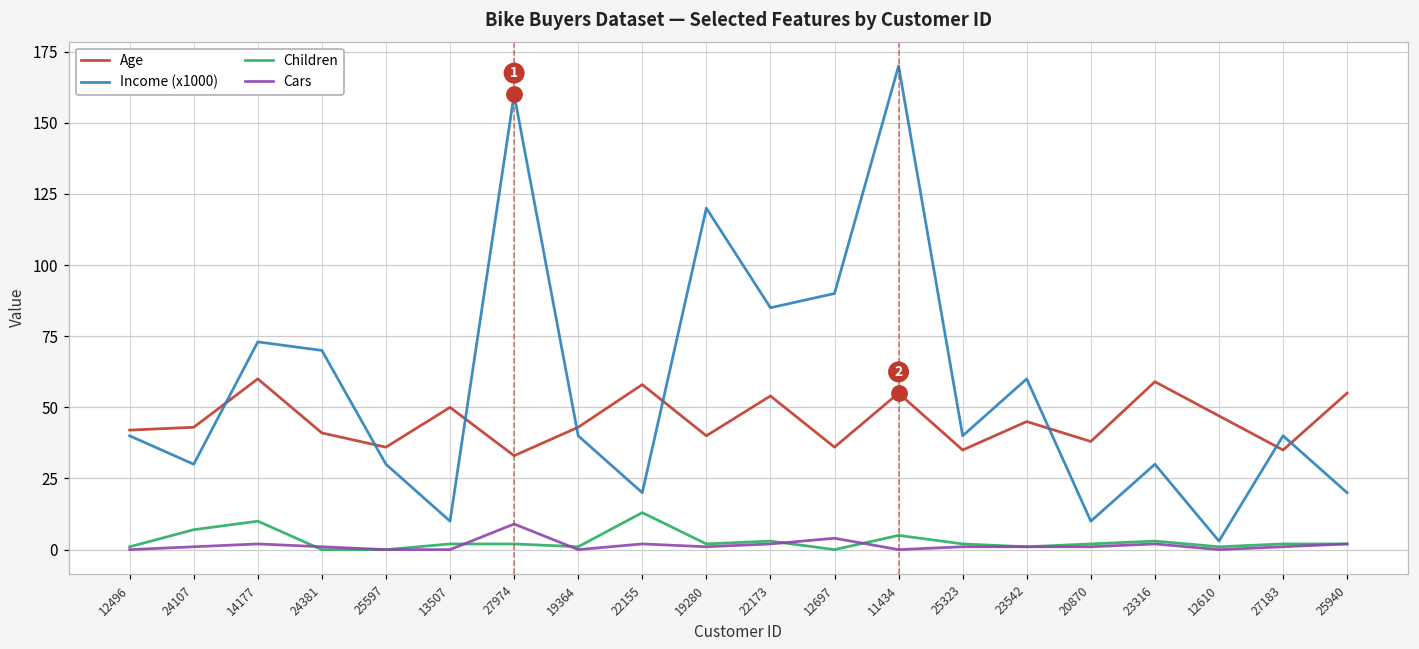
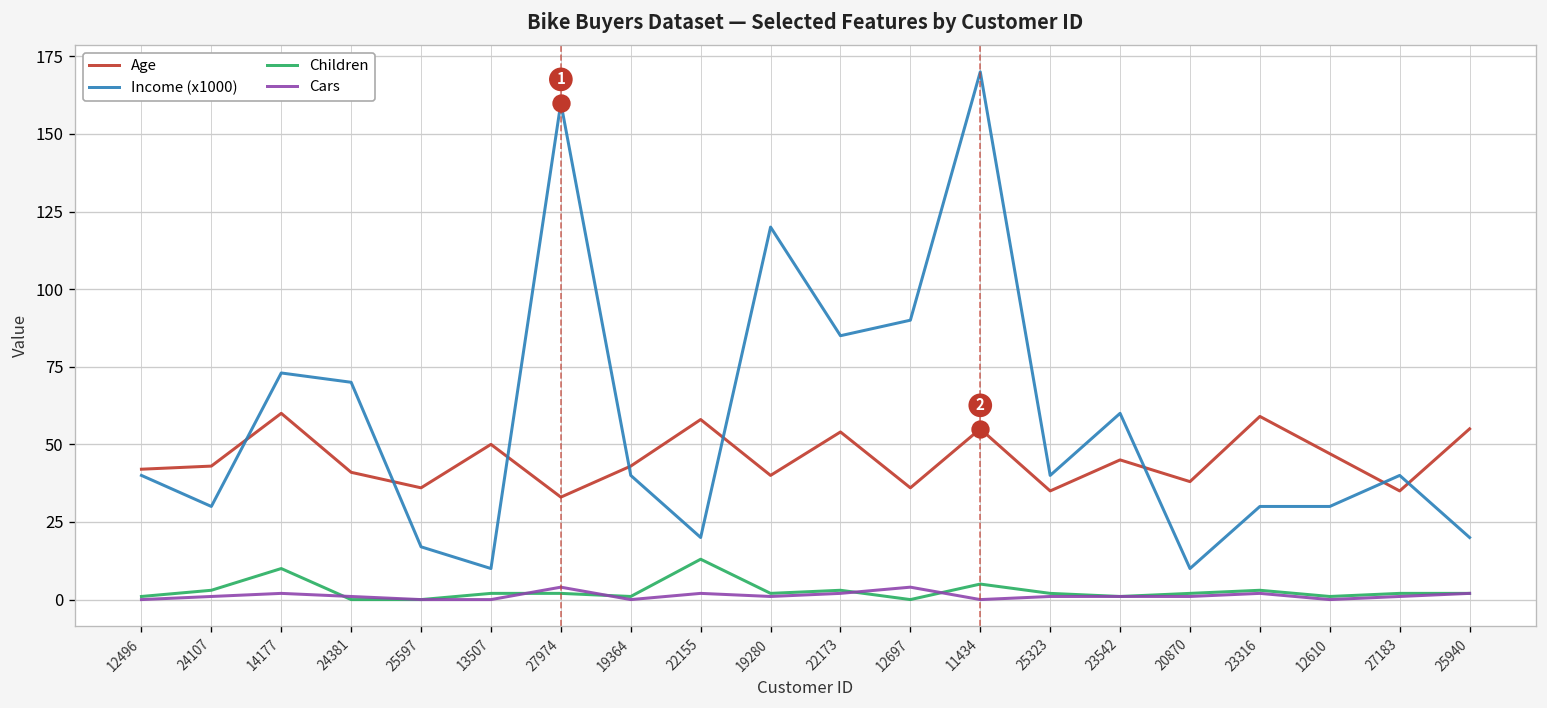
Children, 24107: 7 -> 3
Income (x1000), 25597: 30 -> 17
Cars, 27974: 9 -> 4
Income (x1000), 12610: 3 -> 30
